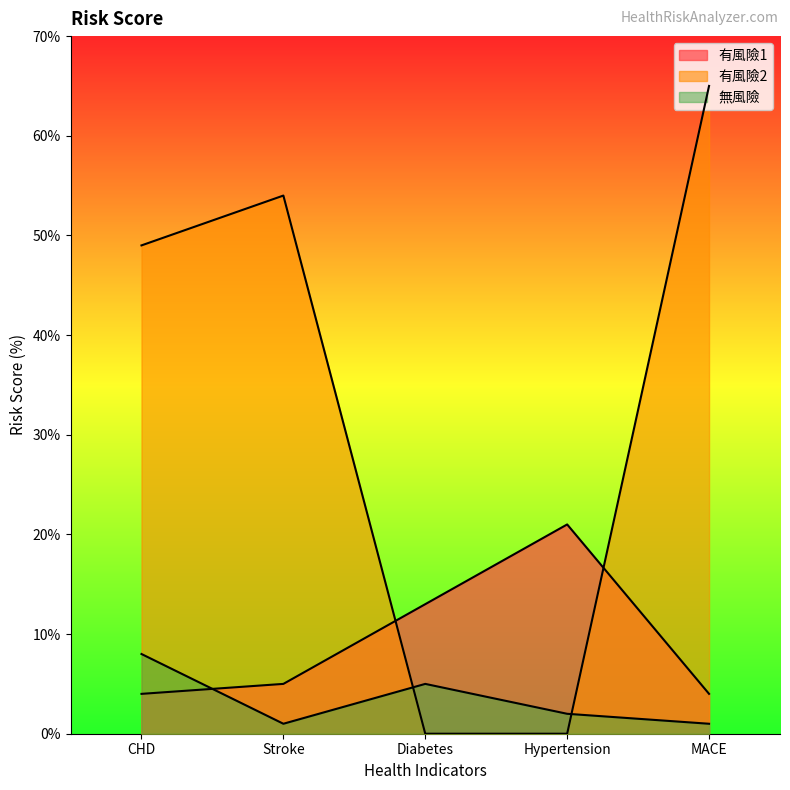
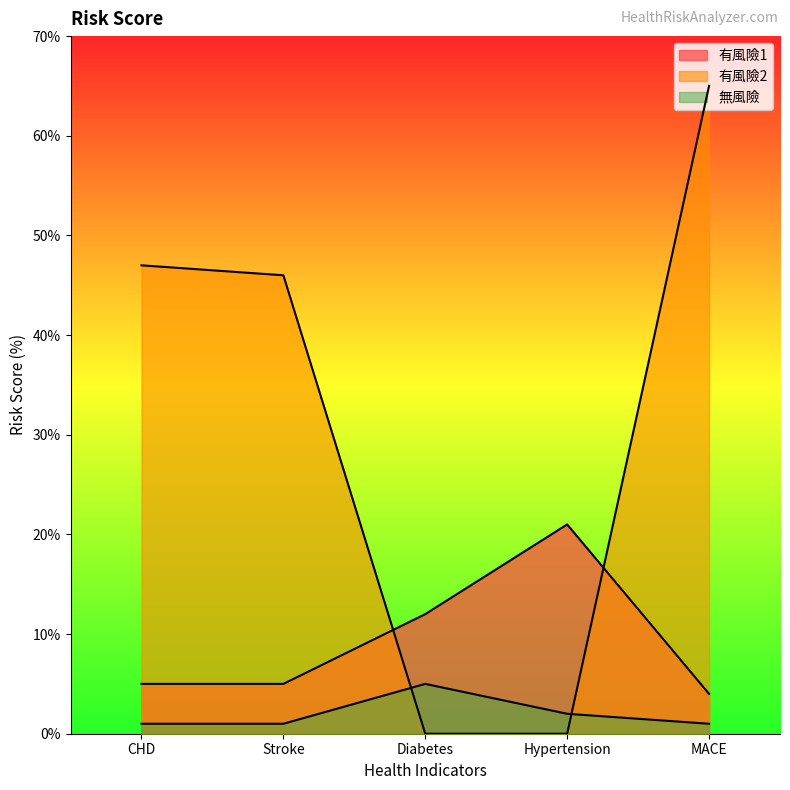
有風險1, CHD: 4% -> 5%
有風險2, CHD: 49% -> 47%
無風險, CHD: 8% -> 1%
有風險2, Stroke: 54% -> 46%
有風險1, Diabetes: 13% -> 12%
